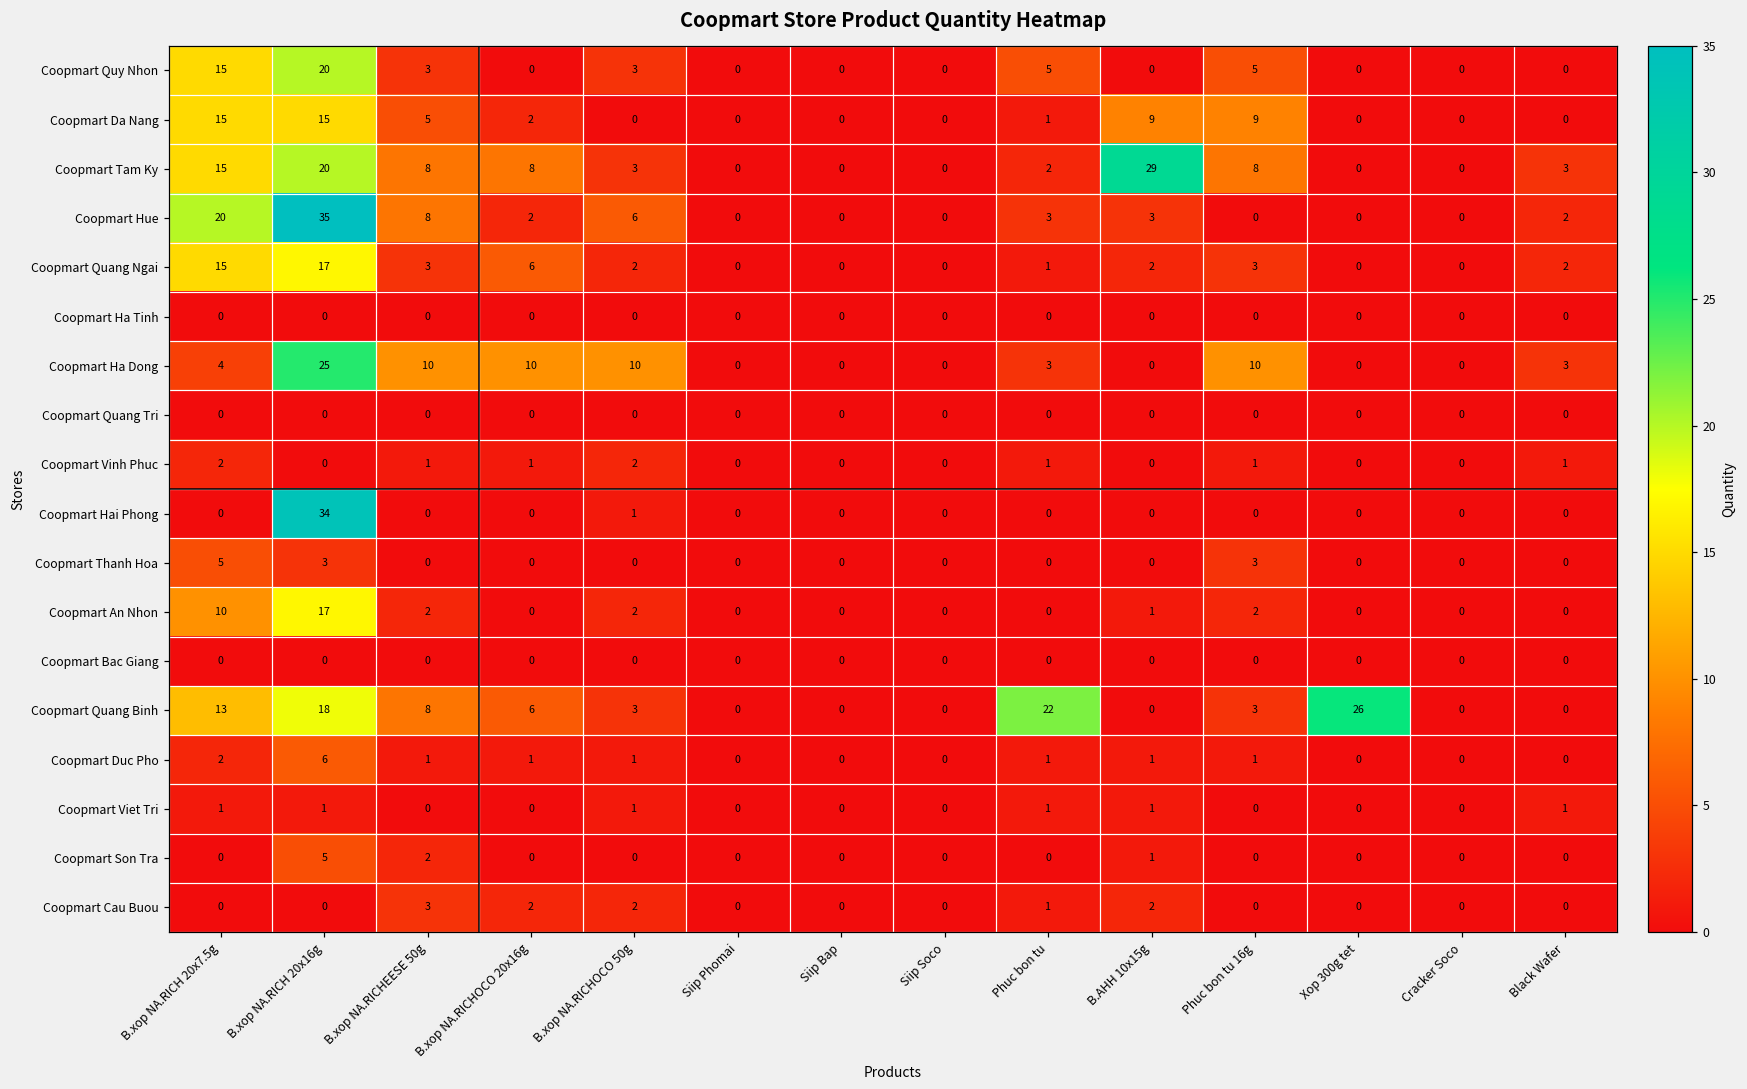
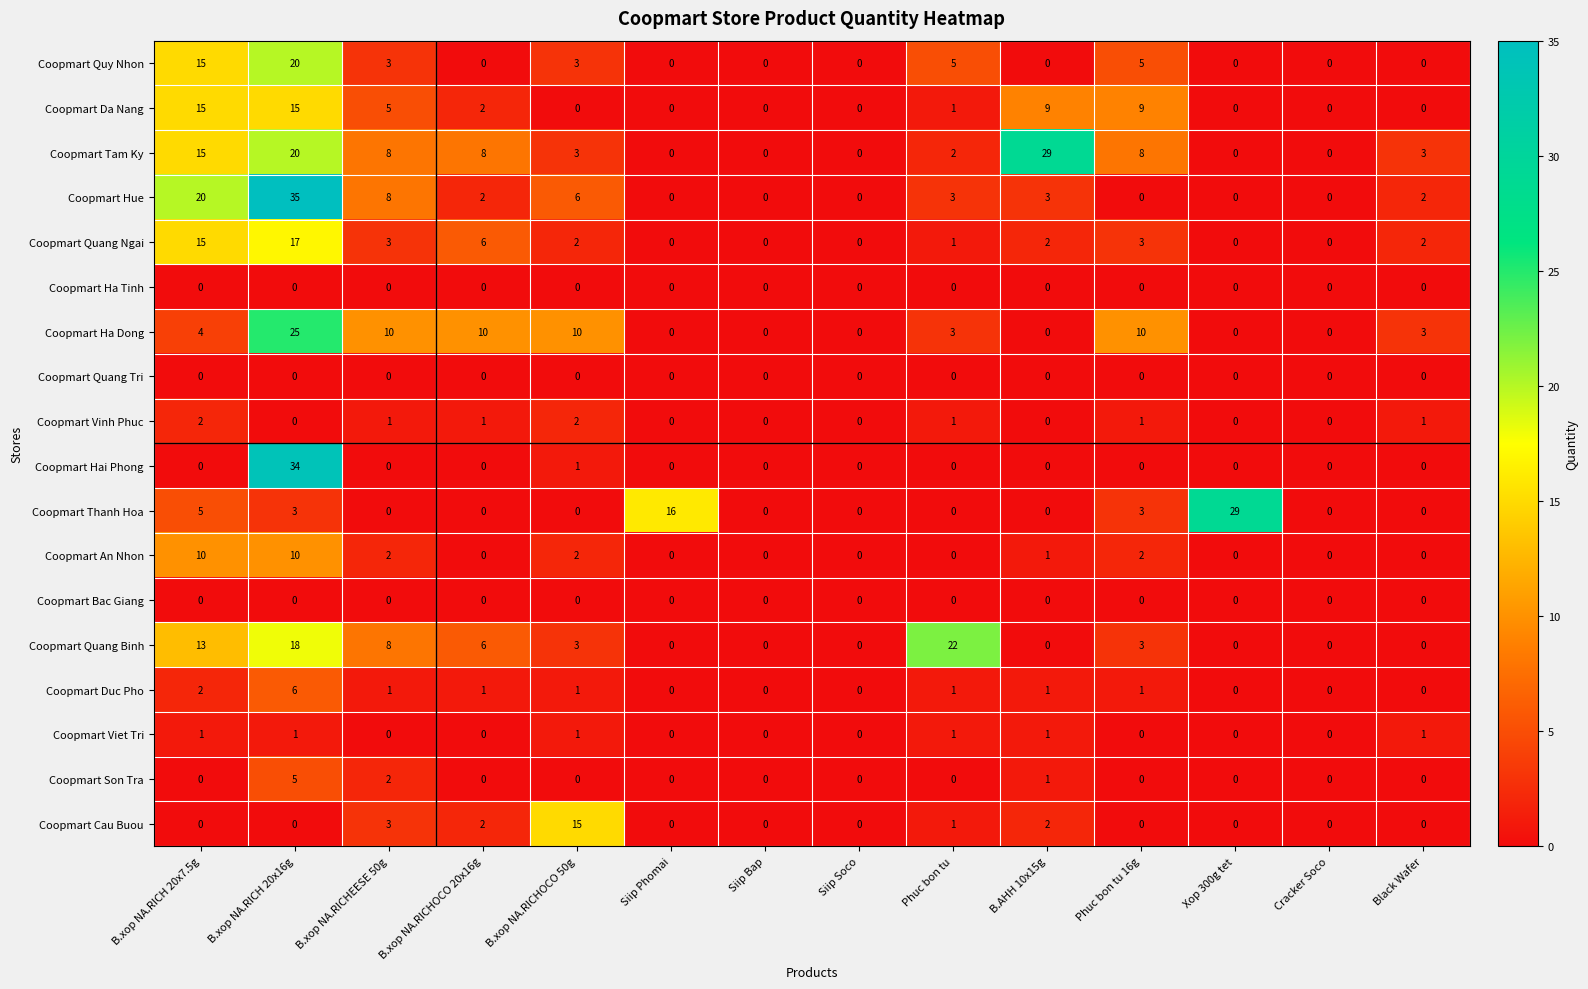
Coopmart Thanh Hoa, Siip Phomai: 0 -> 16
Coopmart Thanh Hoa, Xop 300g tet: 0 -> 29
Coopmart An Nhon, B.xop NA.RICH 20x16g: 17 -> 10
Coopmart Quang Binh, Xop 300g tet: 26 -> 0
Coopmart Cau Buou, B.xop NA.RICHOCO 50g: 2 -> 15
